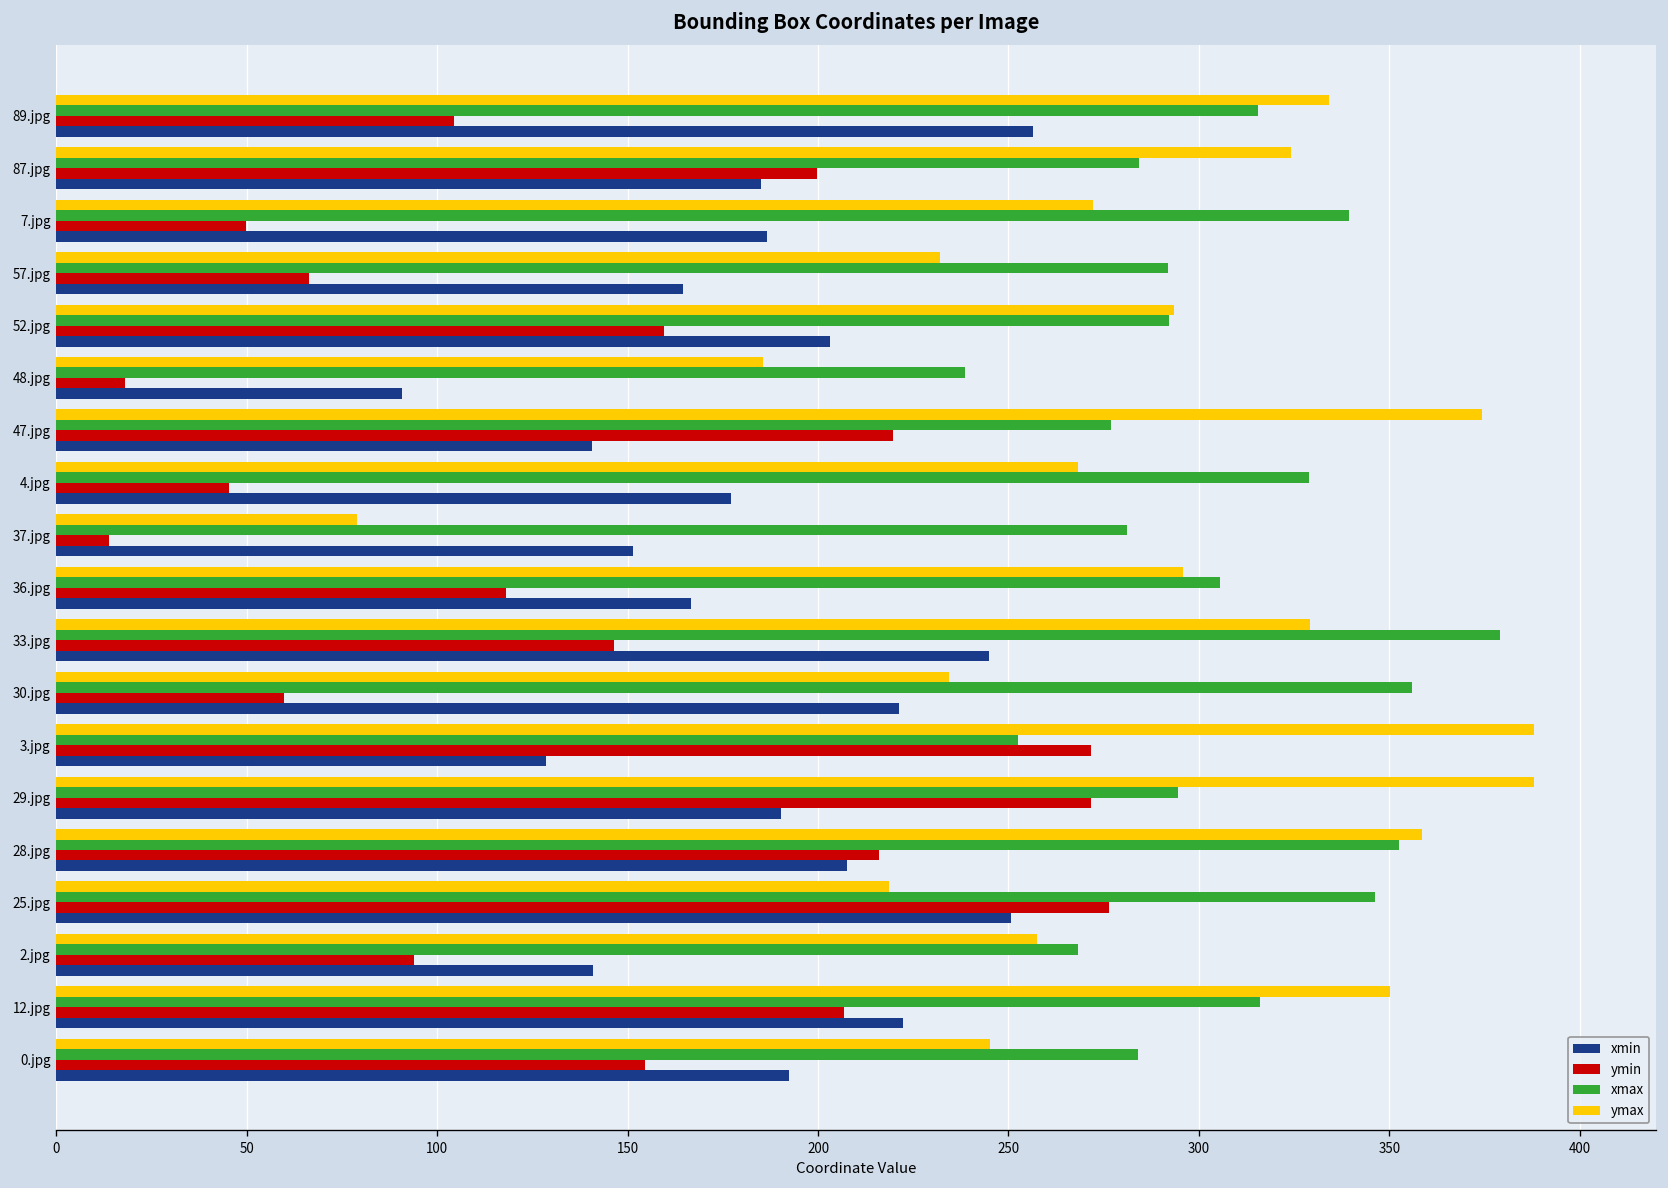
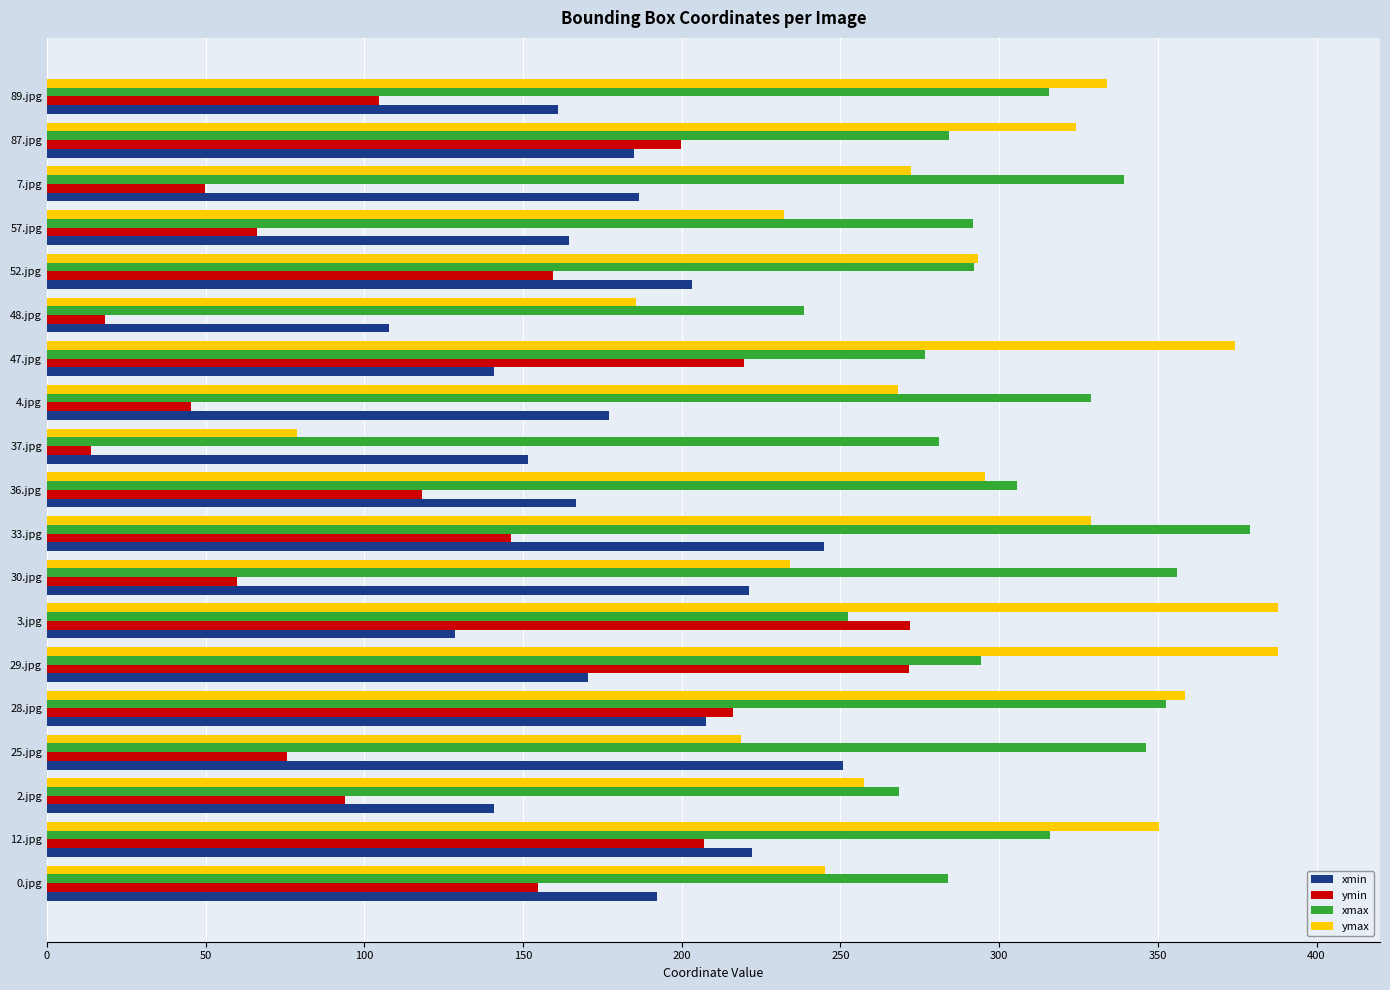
xmin, 89.jpg: 256 -> 161
xmin, 48.jpg: 91 -> 108
xmin, 29.jpg: 190 -> 171
ymin, 25.jpg: 276 -> 76
